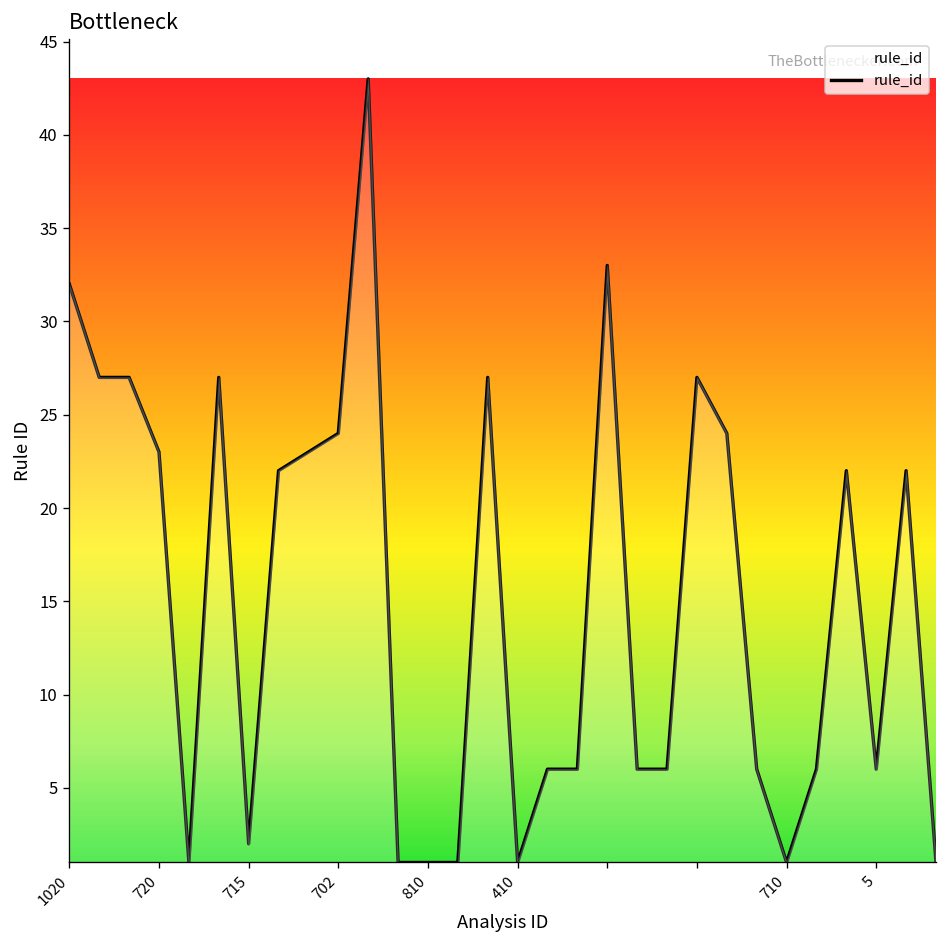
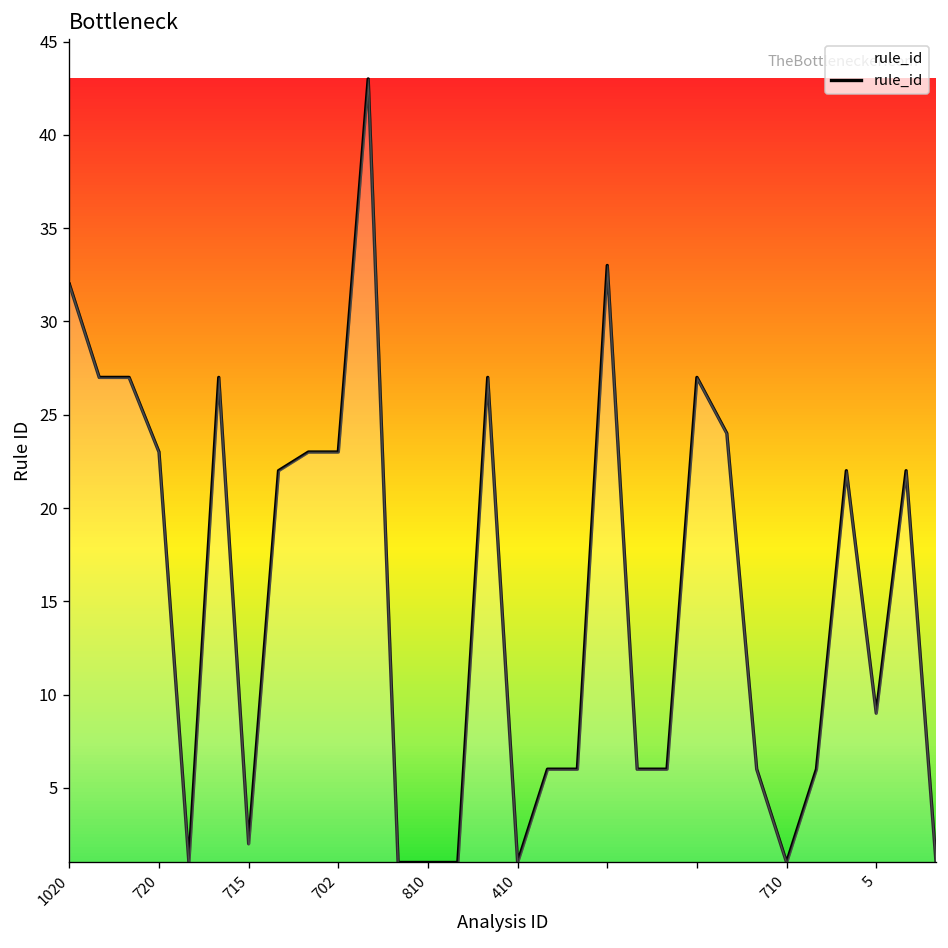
702: 24 -> 23
5: 6 -> 9
